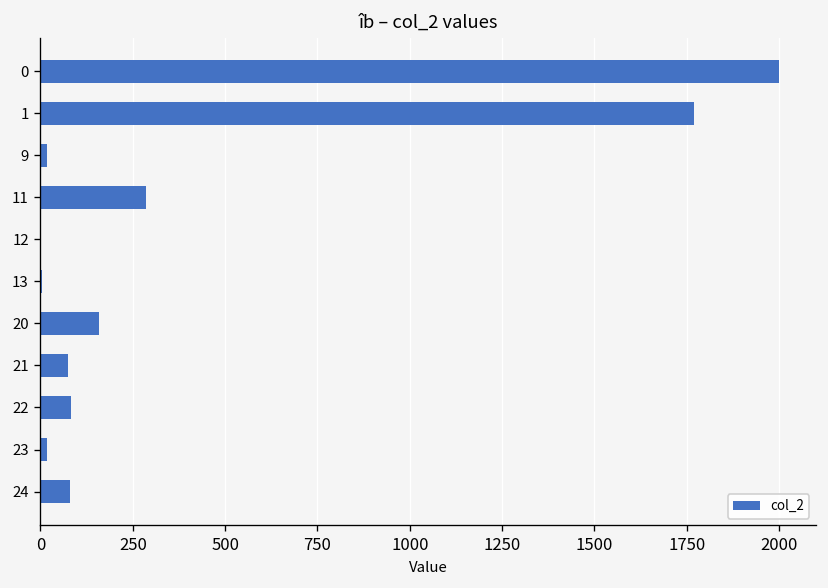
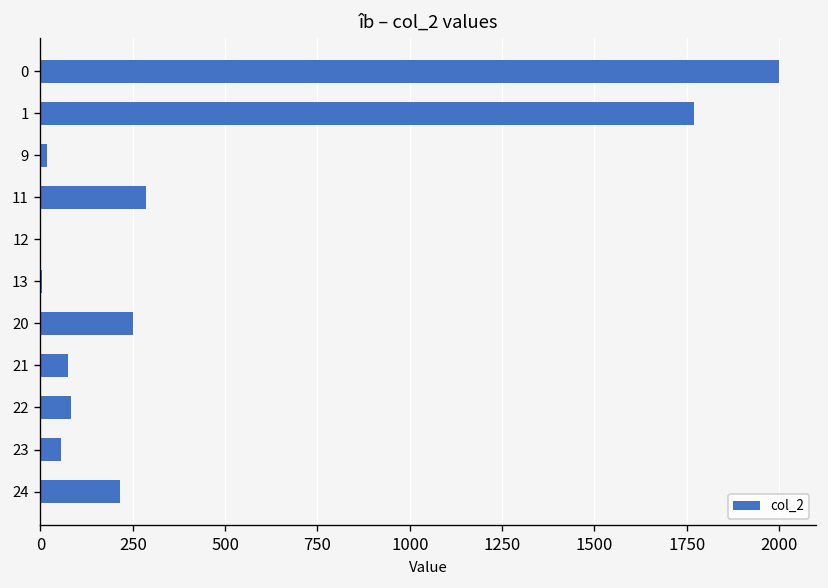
20: 160 -> 250
23: 20 -> 60
24: 80 -> 220
